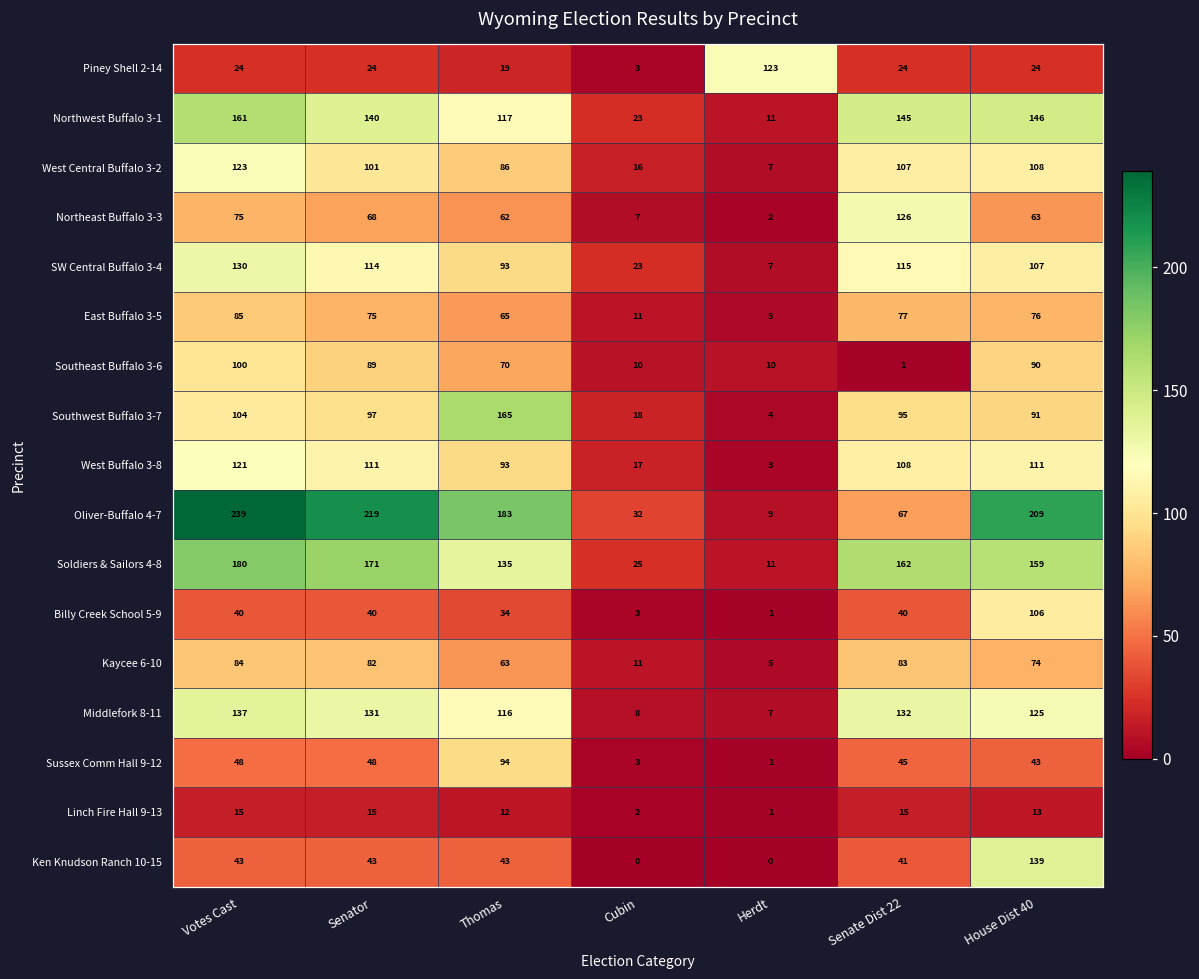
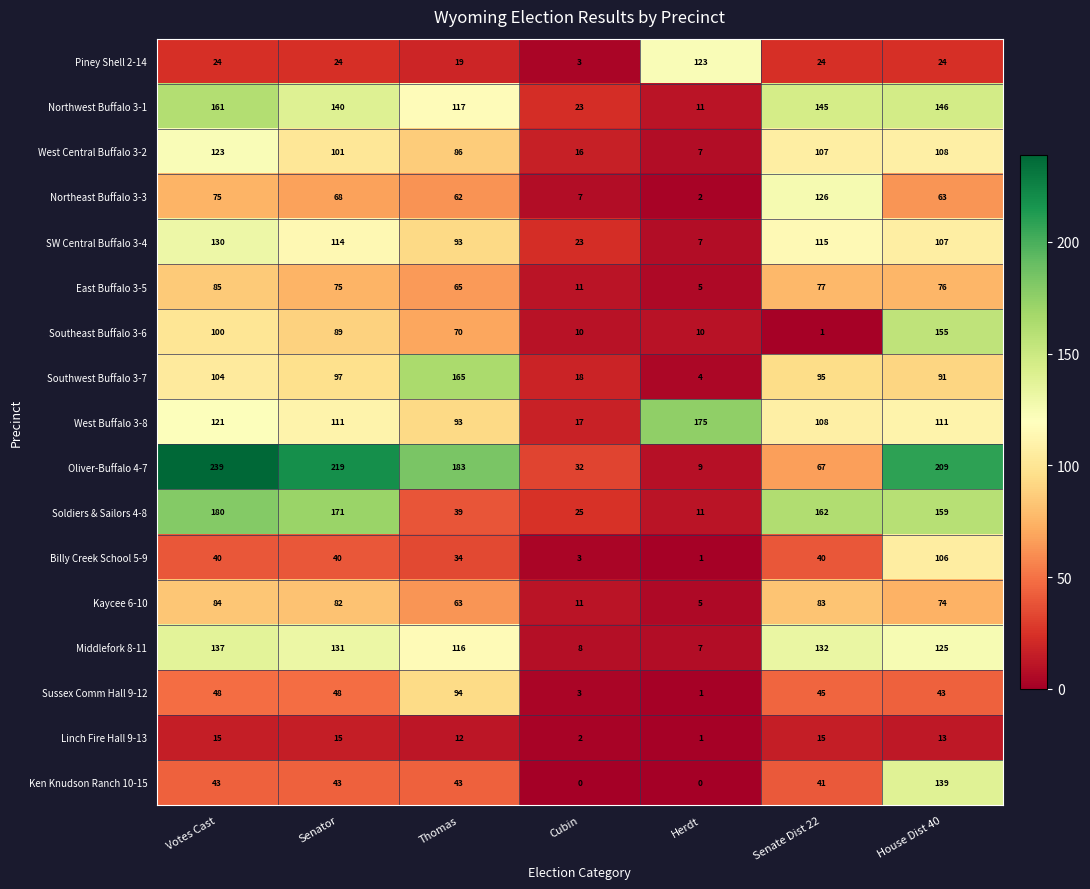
Southeast Buffalo 3-6, House Dist 40: 90 -> 155
West Buffalo 3-8, Herdt: 3 -> 175
Soldiers & Sailors 4-8, Thomas: 135 -> 39
